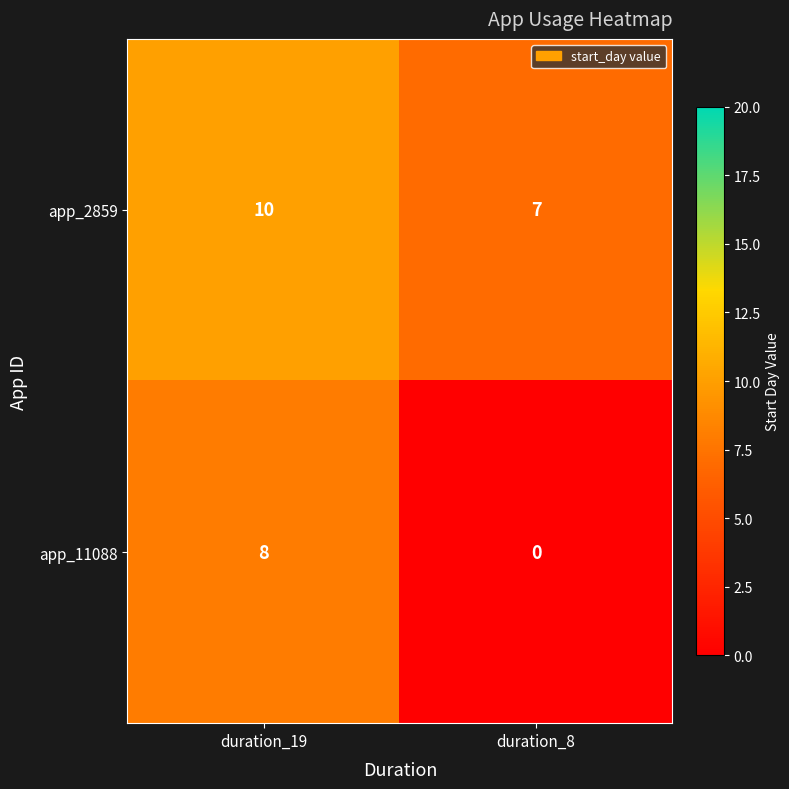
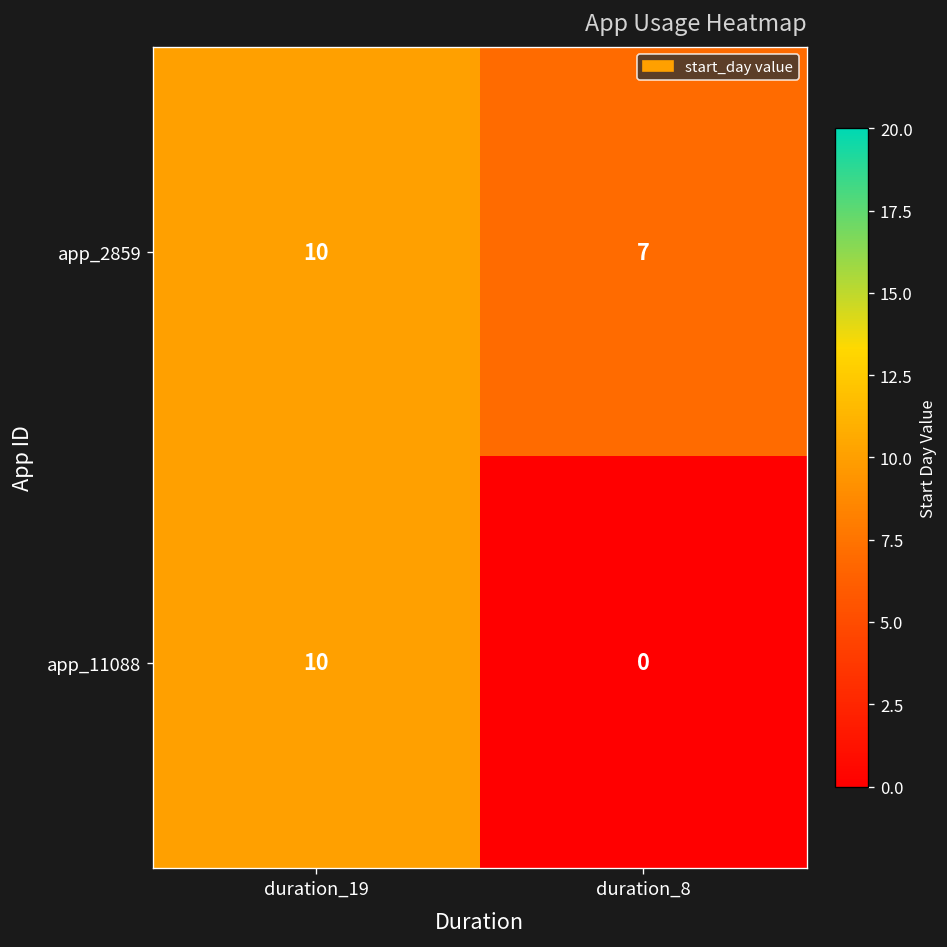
app_11088, duration_19: 8 -> 10
